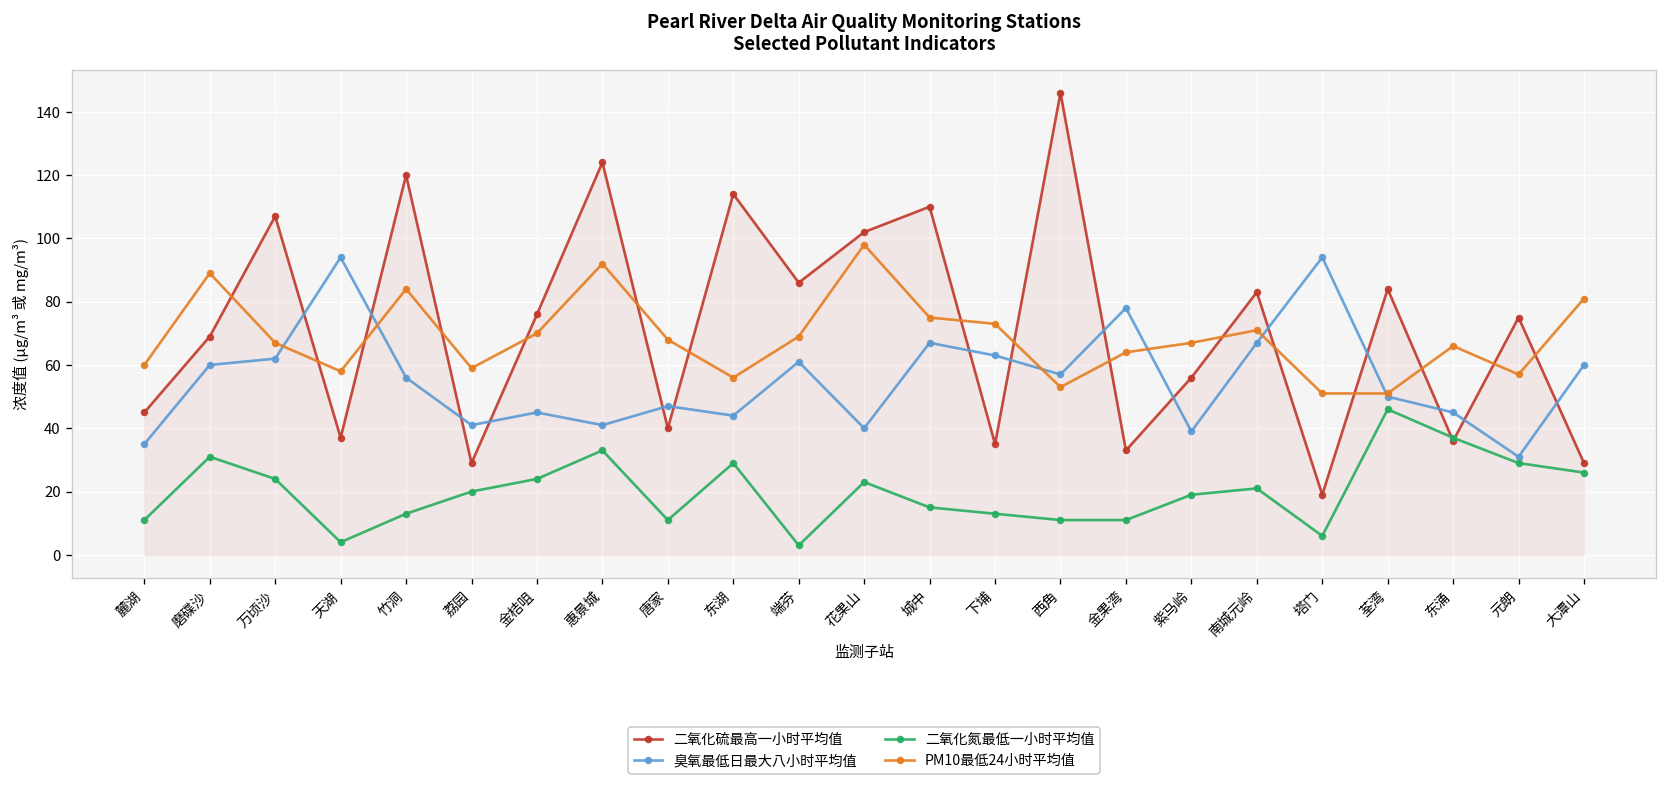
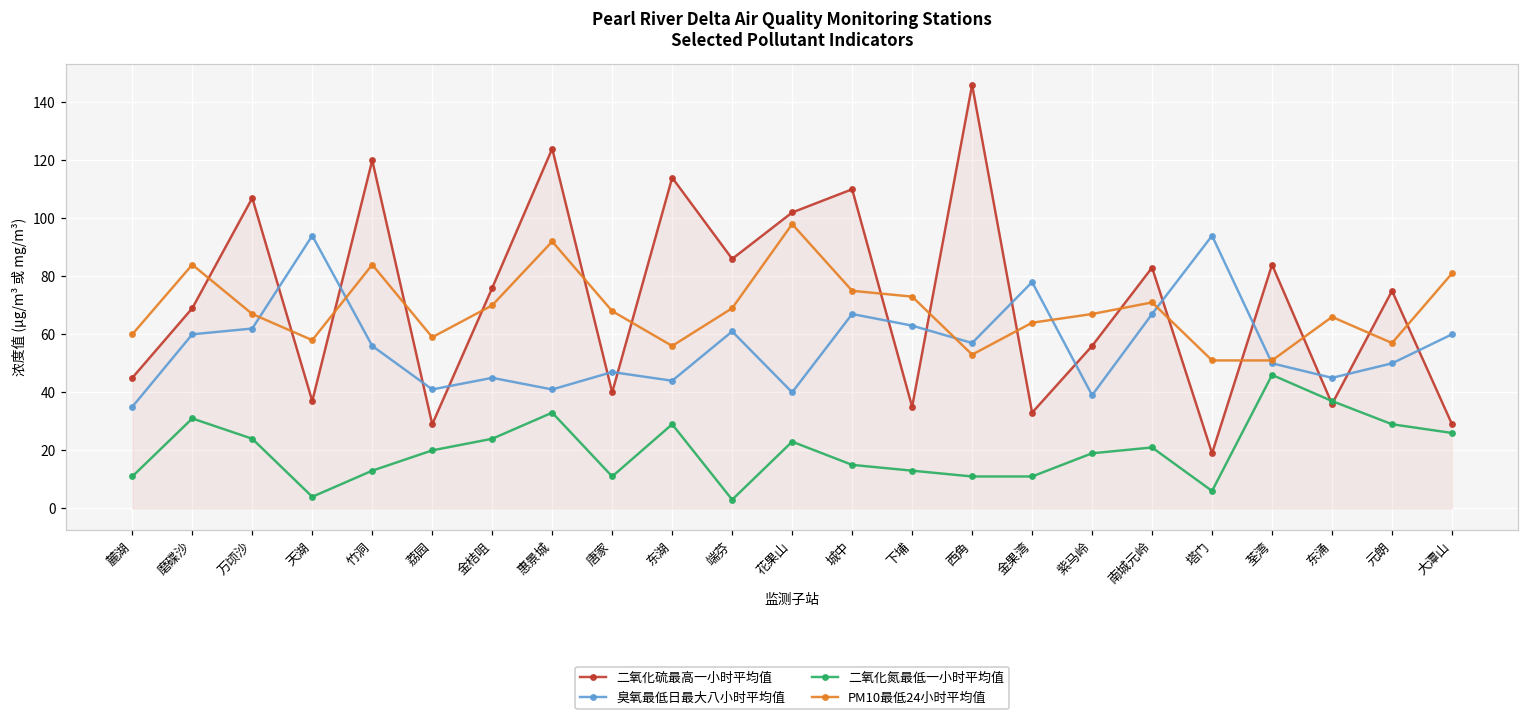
PM10最低24小时平均值, 磨碟沙: 89 -> 84
臭氧最低日最大八小时平均值, 元朗: 31 -> 50
